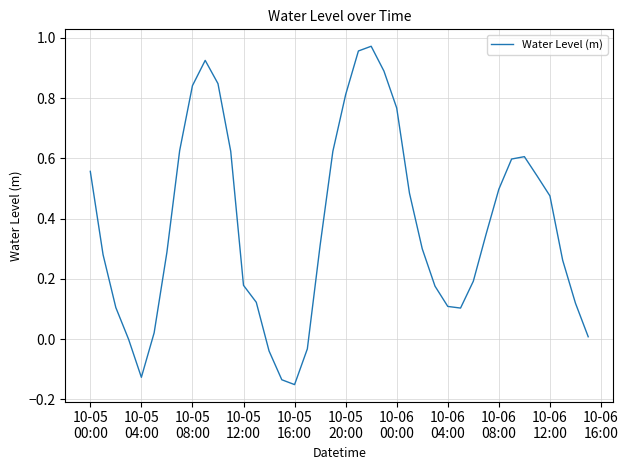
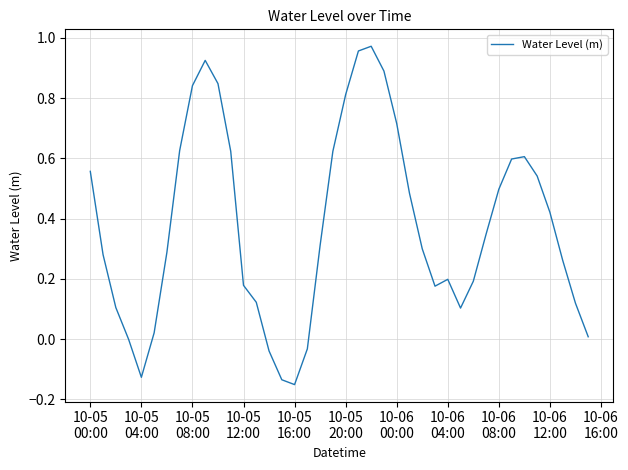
10-06 00:00: 0.77 -> 0.72
10-06 04:00: 0.11 -> 0.20
10-06 12:00: 0.48 -> 0.42
